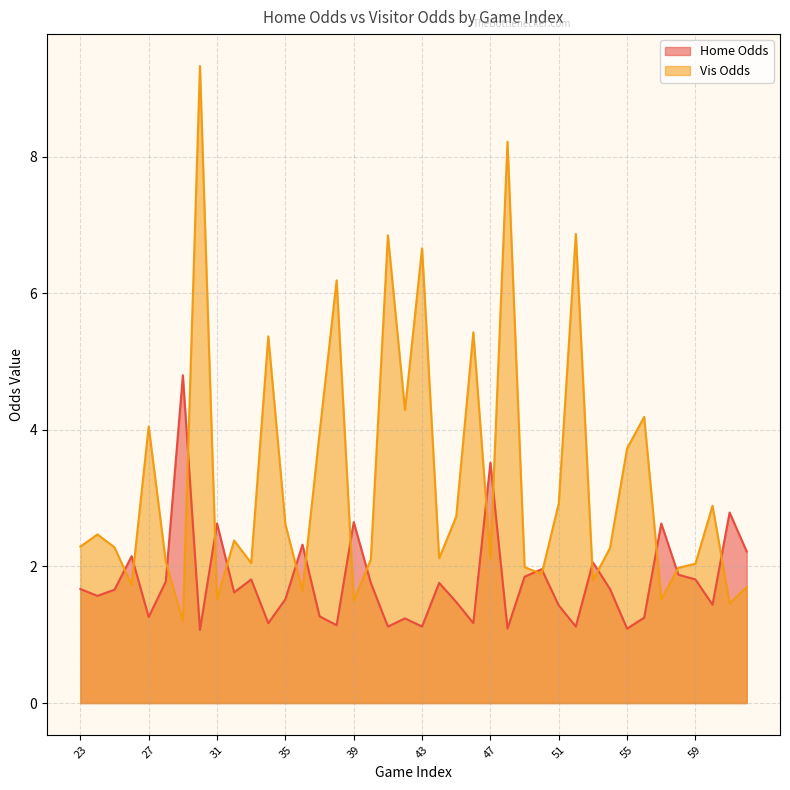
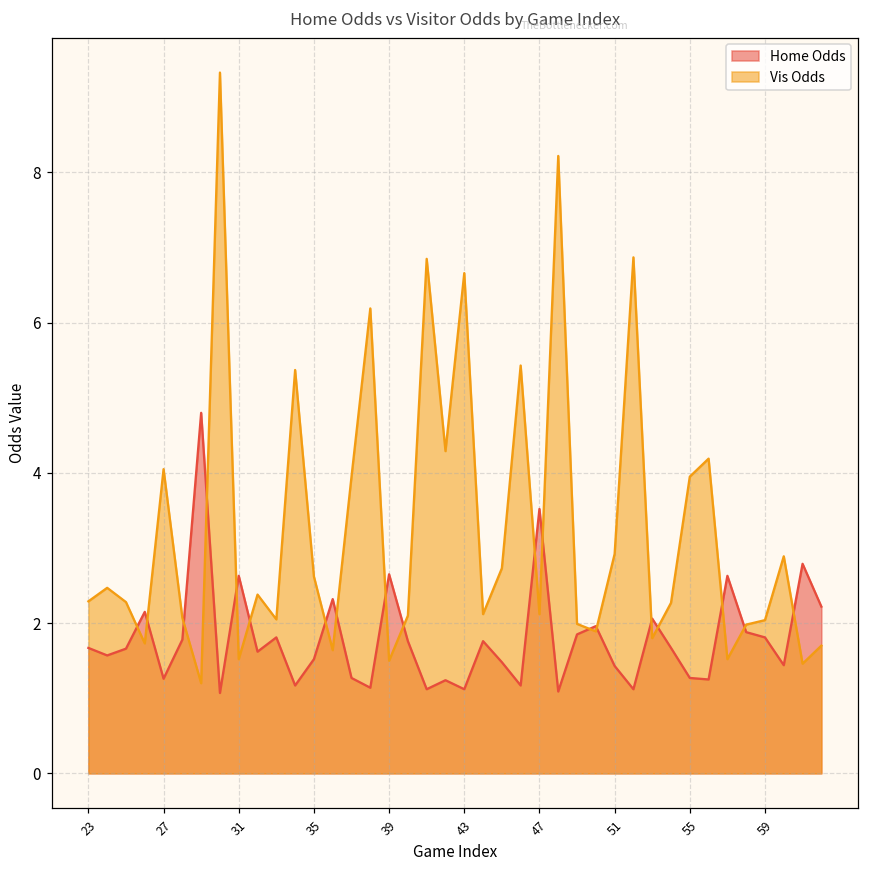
Home Odds, 55: 1.1 -> 1.3
Vis Odds, 55: 3.7 -> 4.0
